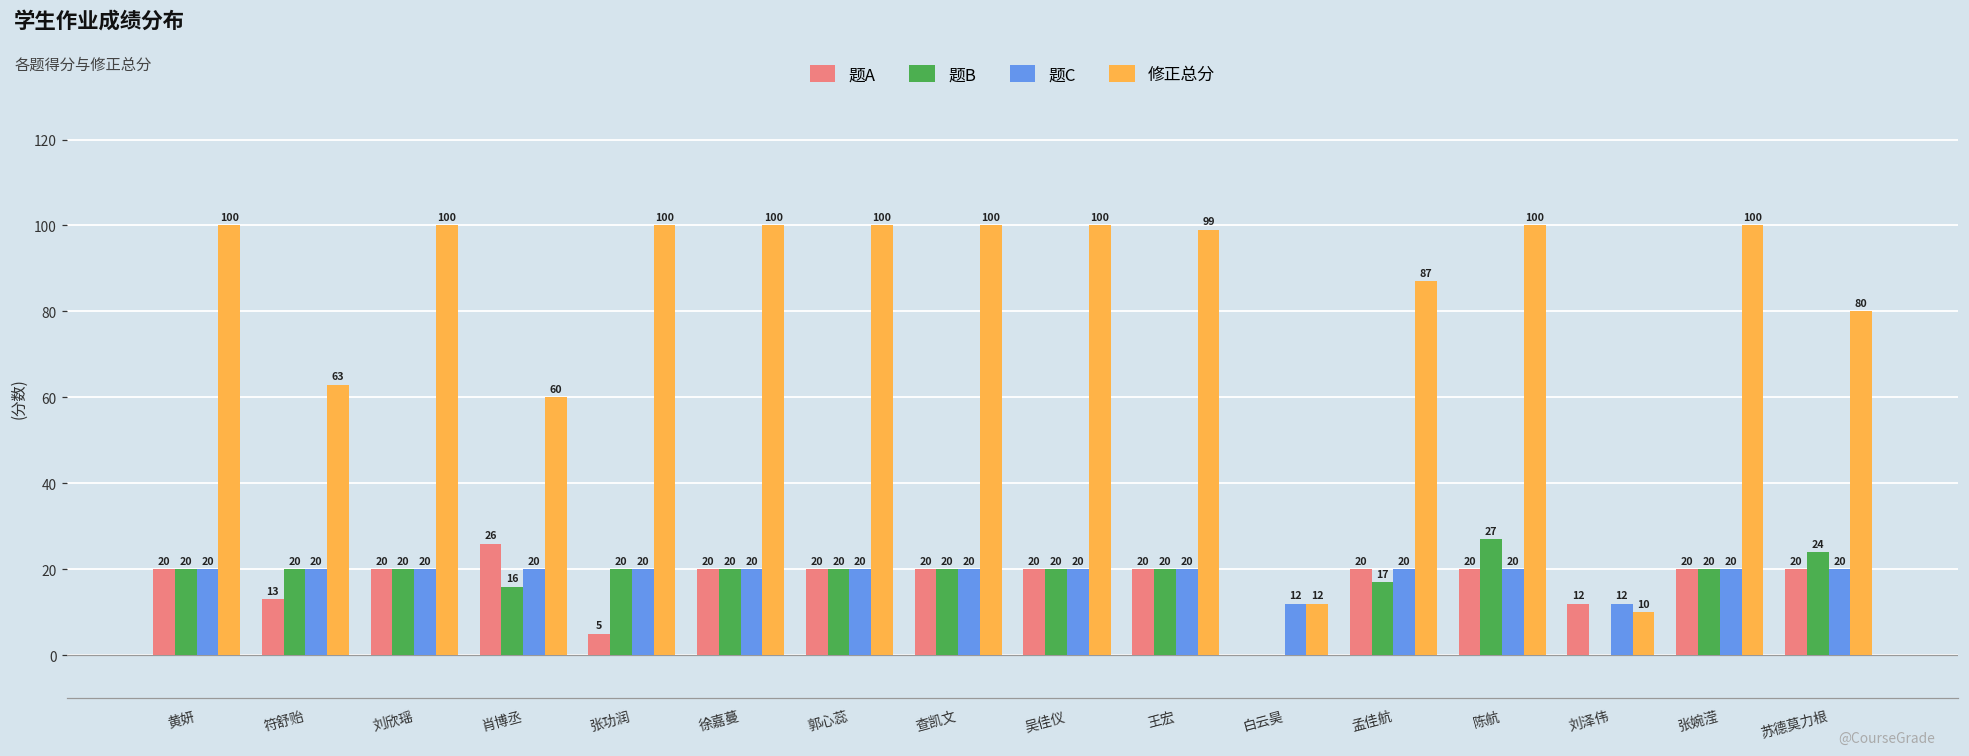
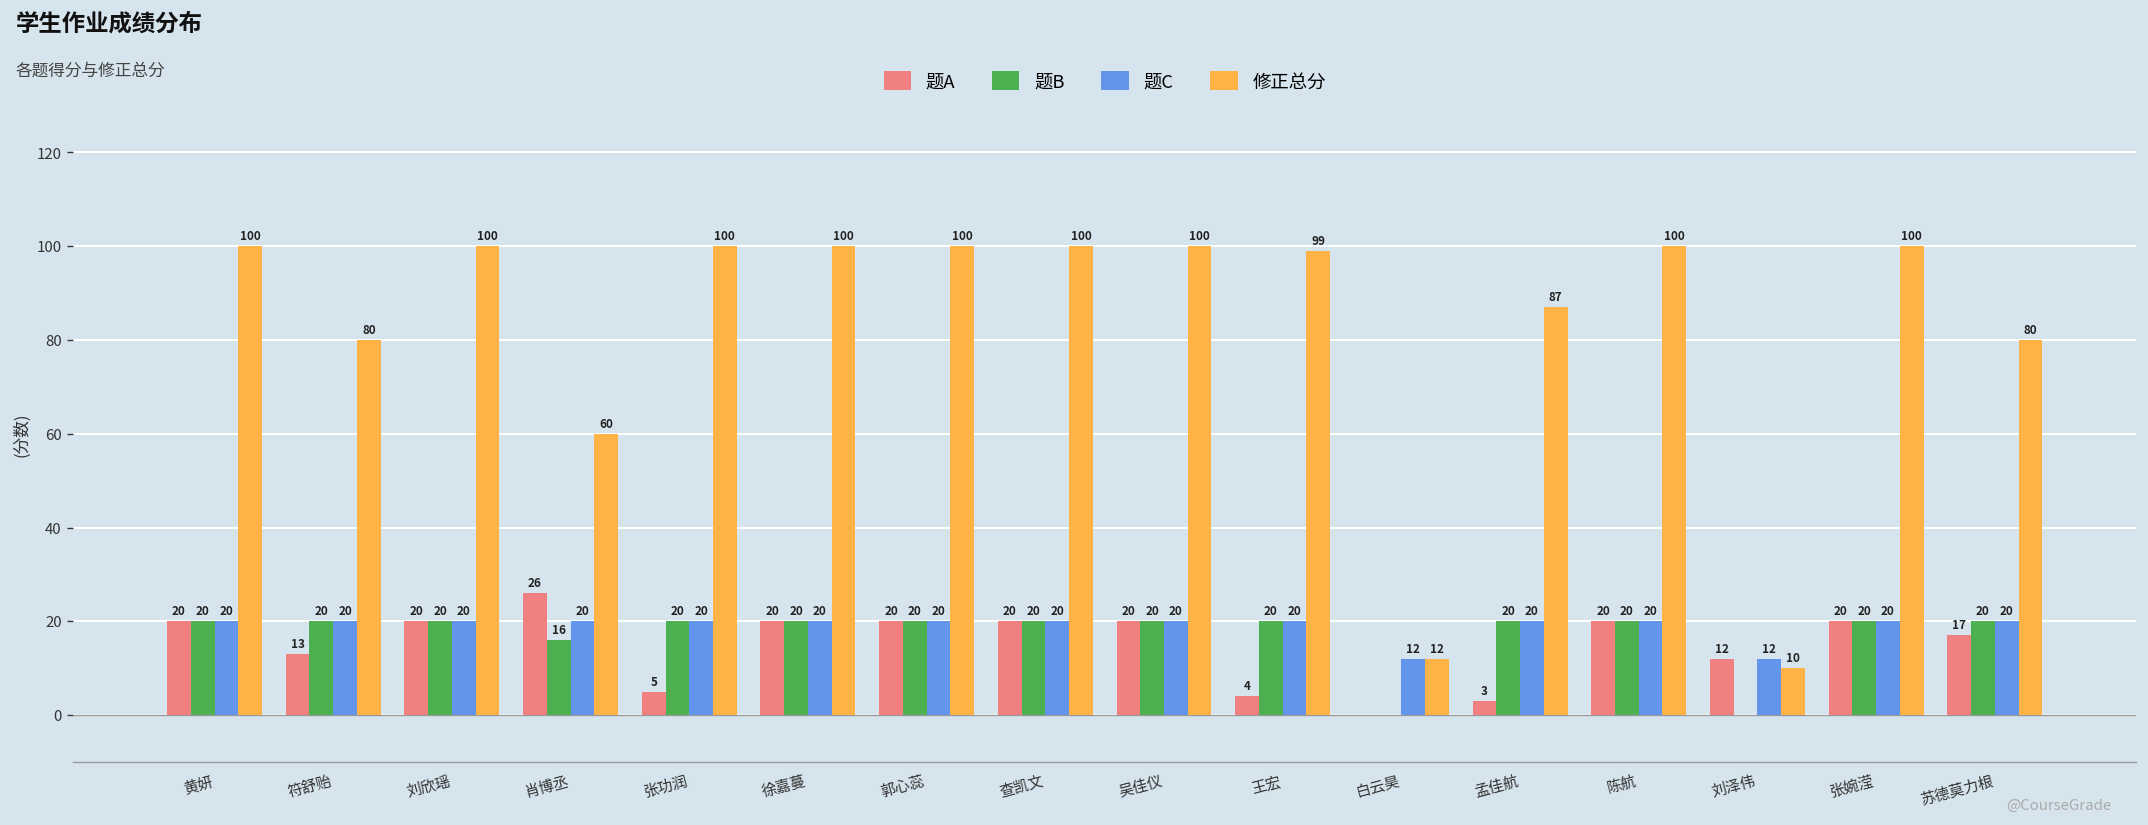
修正总分, 符舒贻: 63 -> 80
题A, 王宏: 20 -> 4
题A, 孟佳航: 20 -> 3
题B, 孟佳航: 17 -> 20
题B, 陈航: 27 -> 20
题A, 苏德莫力根: 20 -> 17
题B, 苏德莫力根: 24 -> 20
